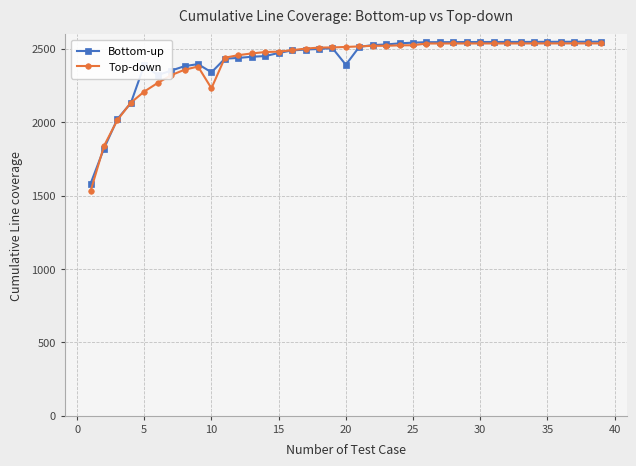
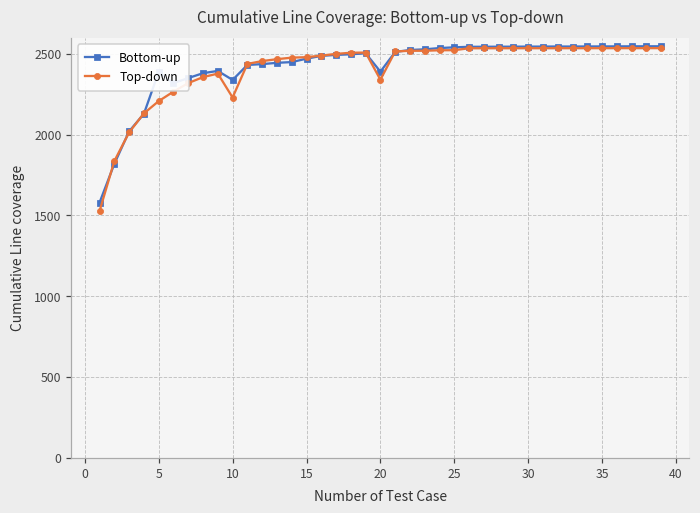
Top-down, 20: 2510 -> 2340
